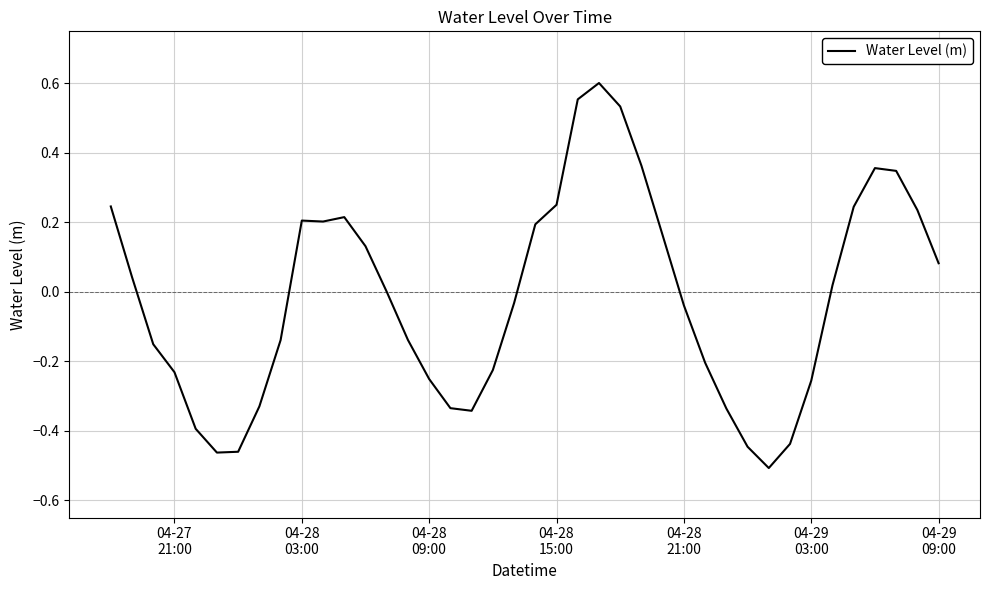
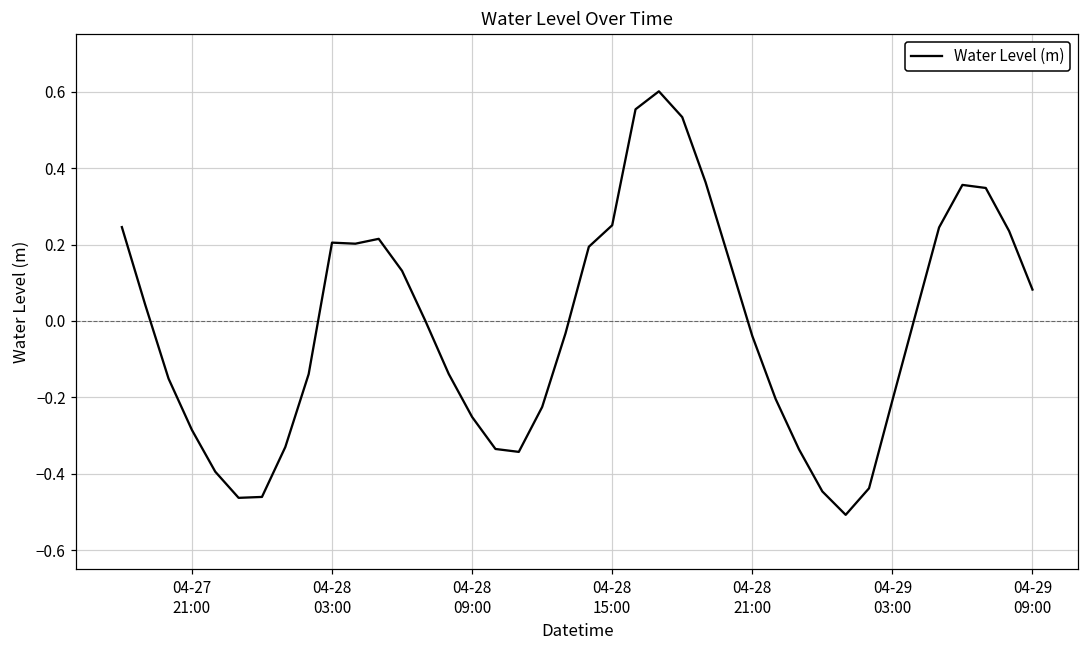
04-27 21:00: -0.23 -> -0.29
04-29 03:00: -0.26 -> -0.21
